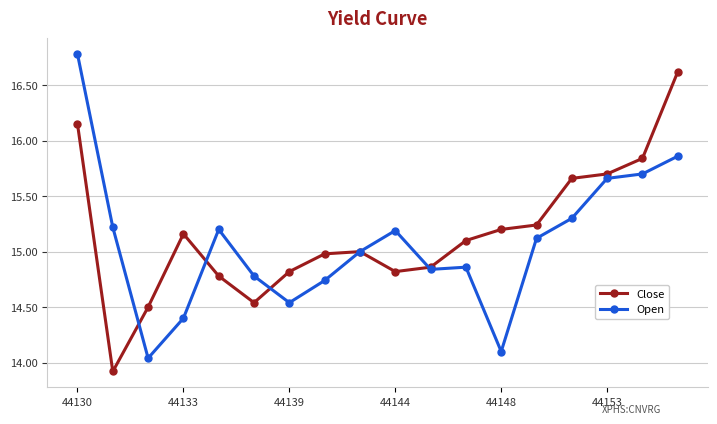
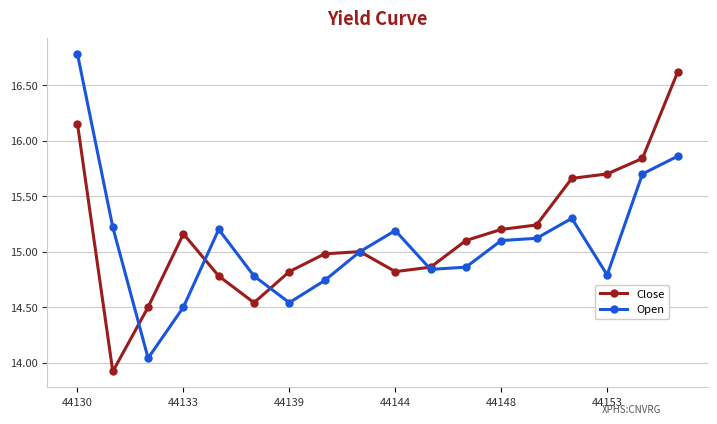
Open, 44133: 14.4 -> 14.5
Open, 44148: 14.1 -> 15.1
Open, 44153: 15.66 -> 14.79
